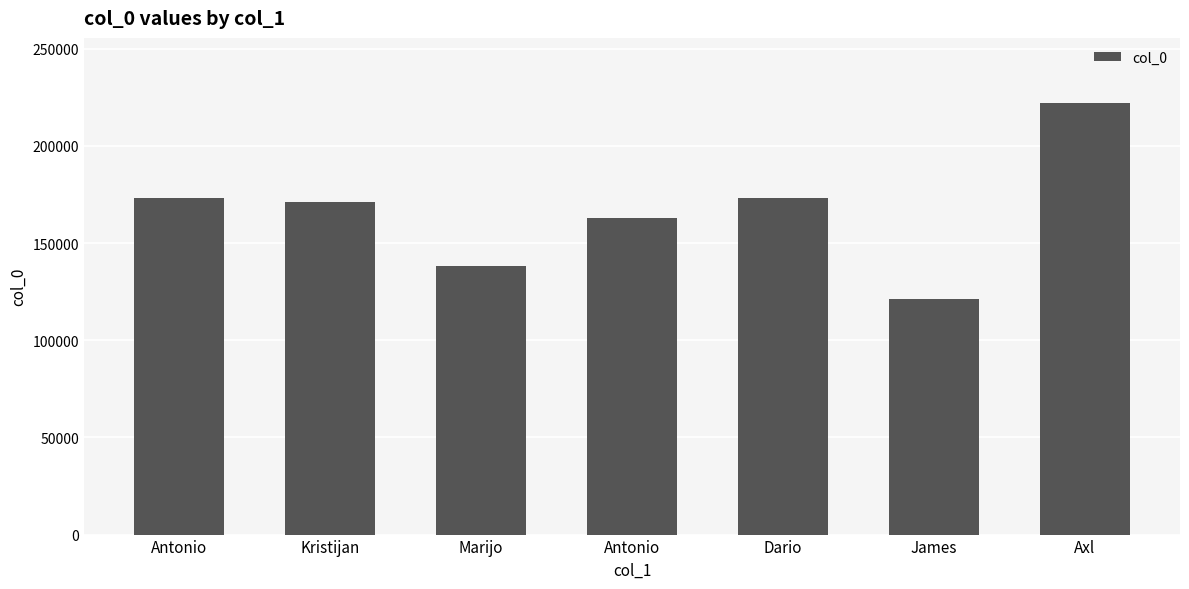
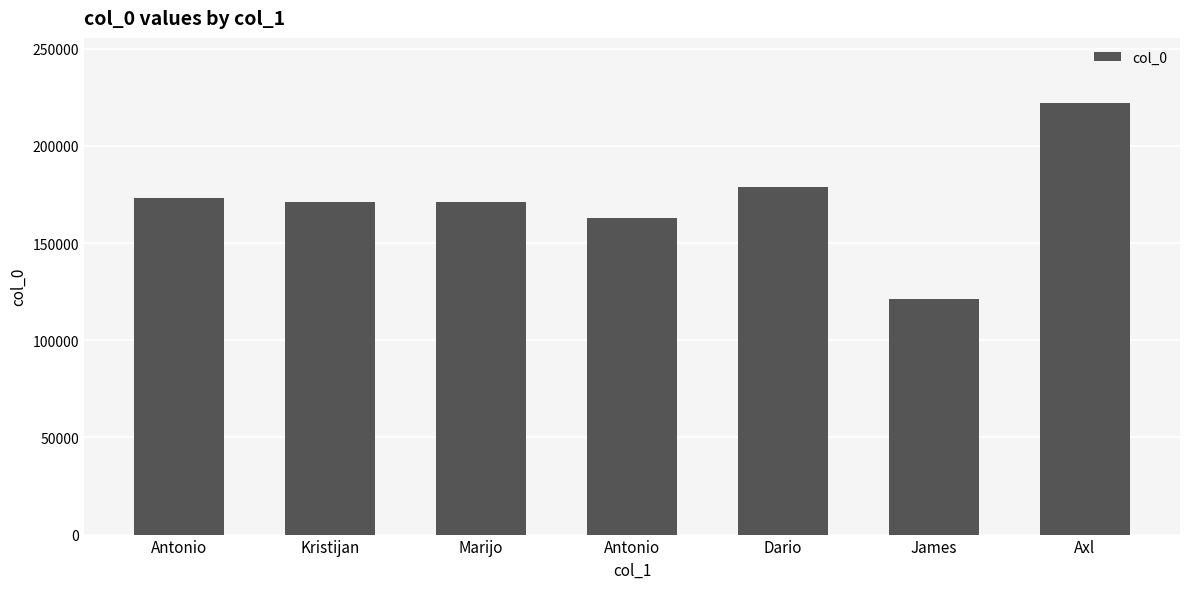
Marijo: 138000 -> 171000
Dario: 173000 -> 179000
